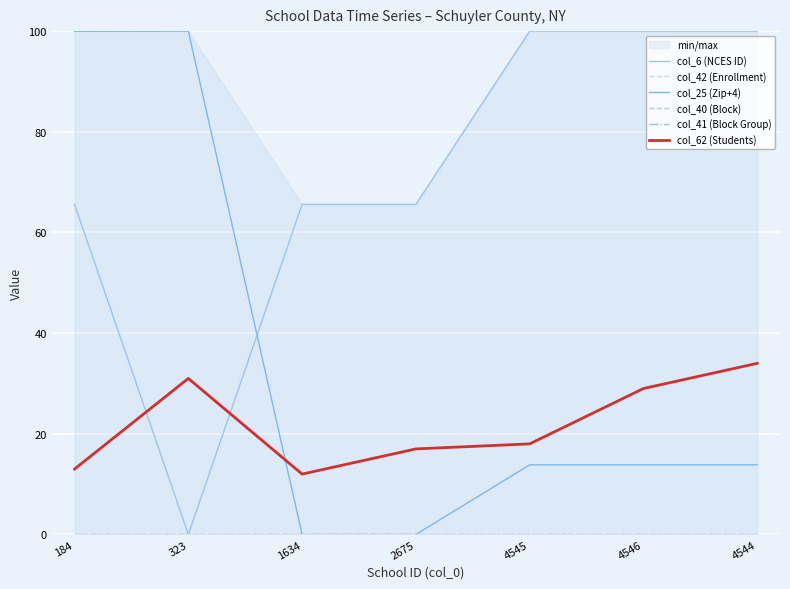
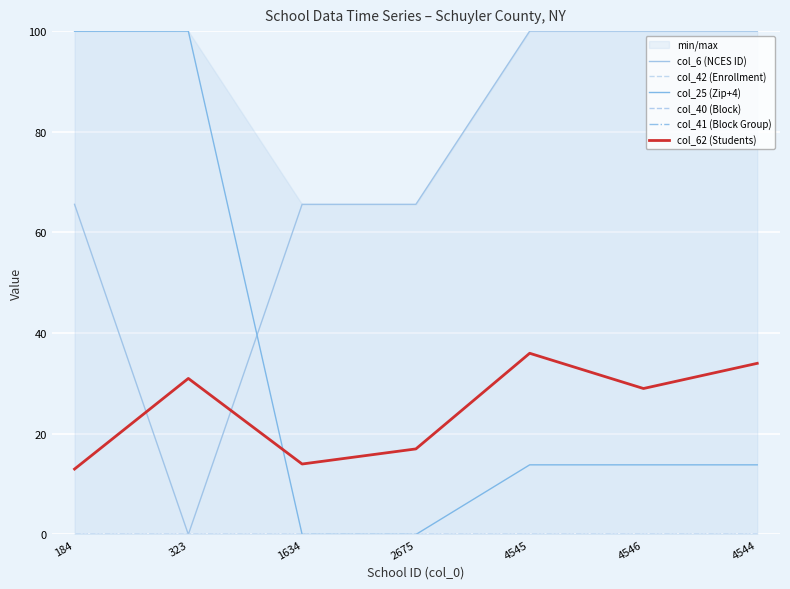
col_62 (Students), 1634: 12 -> 14
col_62 (Students), 4545: 18 -> 36
